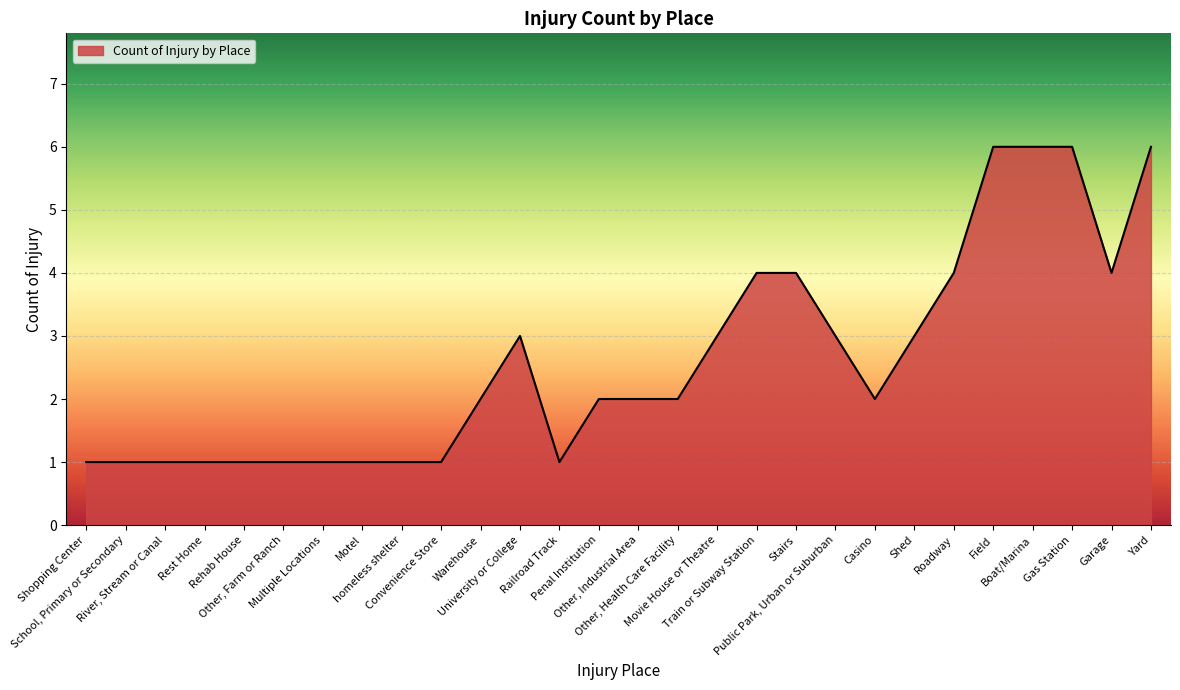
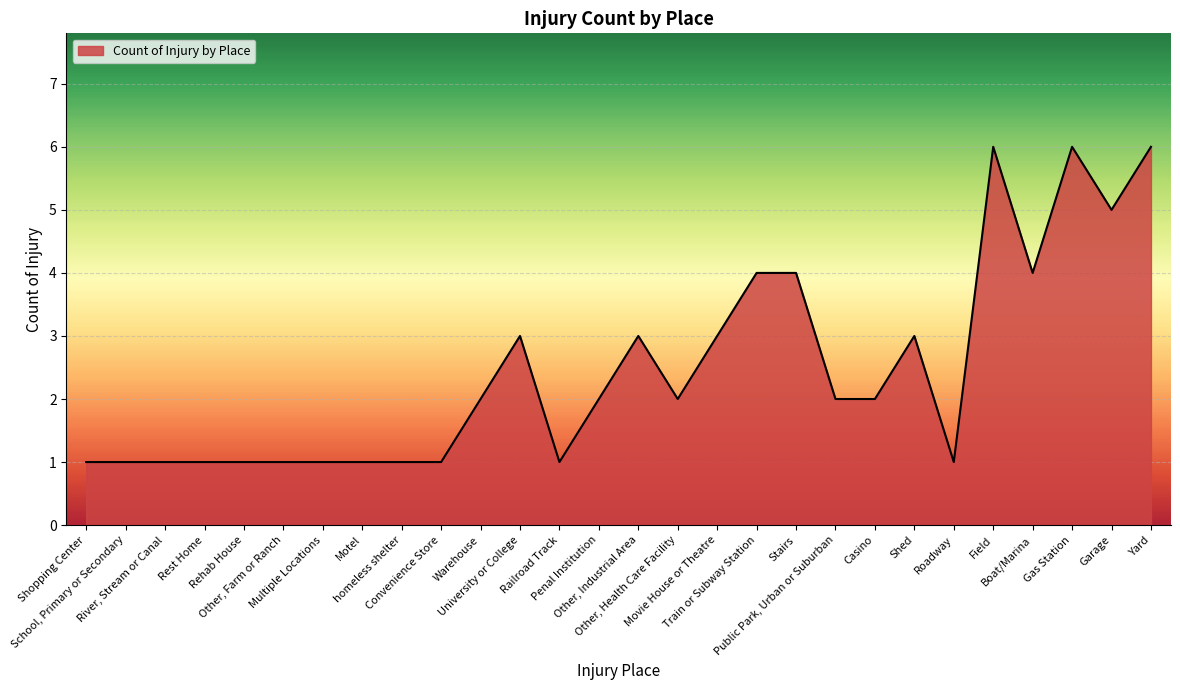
Other, Industrial Area: 2 -> 3
Public Park, Urban or Suburban: 3 -> 2
Roadway: 4 -> 1
Boat/Marina: 6 -> 4
Garage: 4 -> 5
